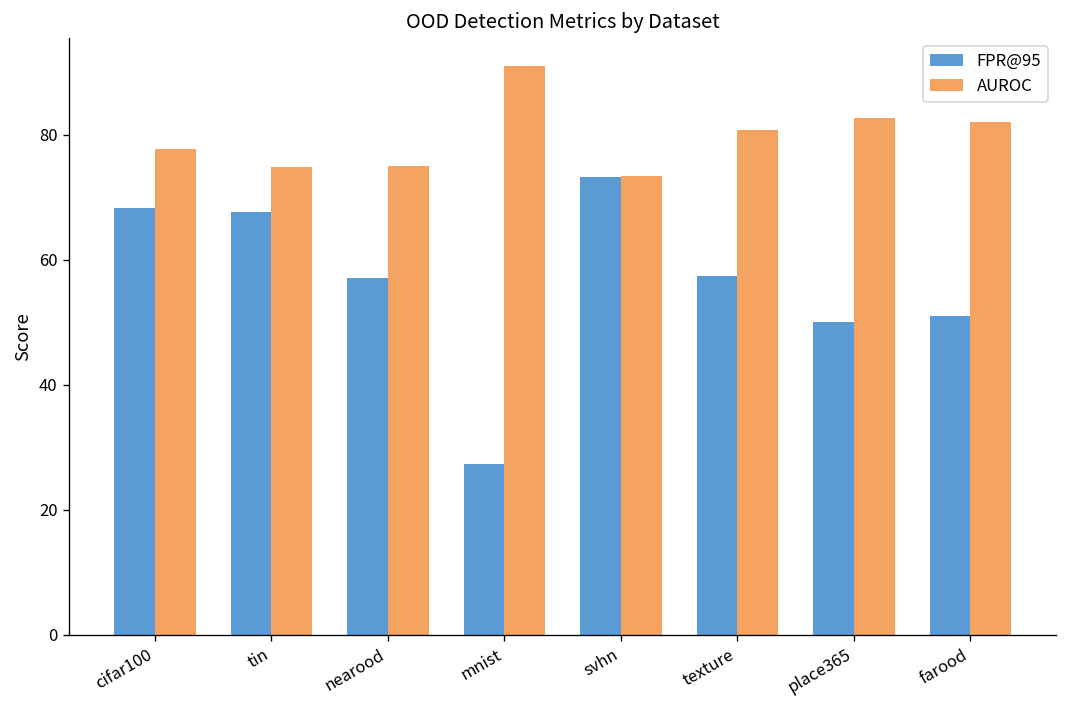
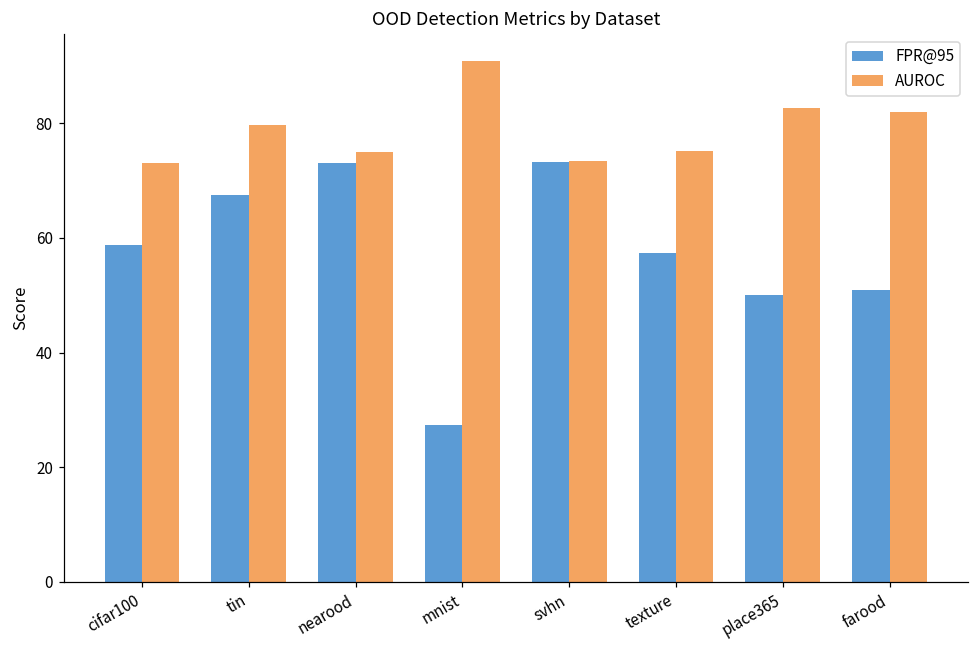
FPR@95, cifar100: 68 -> 59
AUROC, cifar100: 78 -> 73
AUROC, tin: 75 -> 80
FPR@95, nearood: 57 -> 73
AUROC, texture: 81 -> 75
